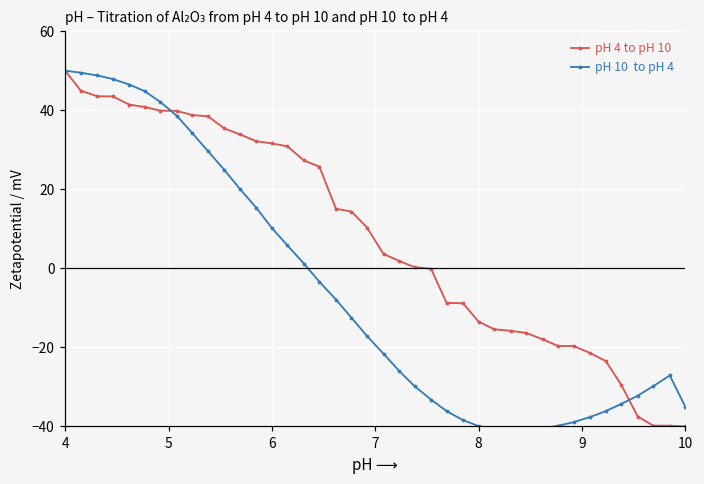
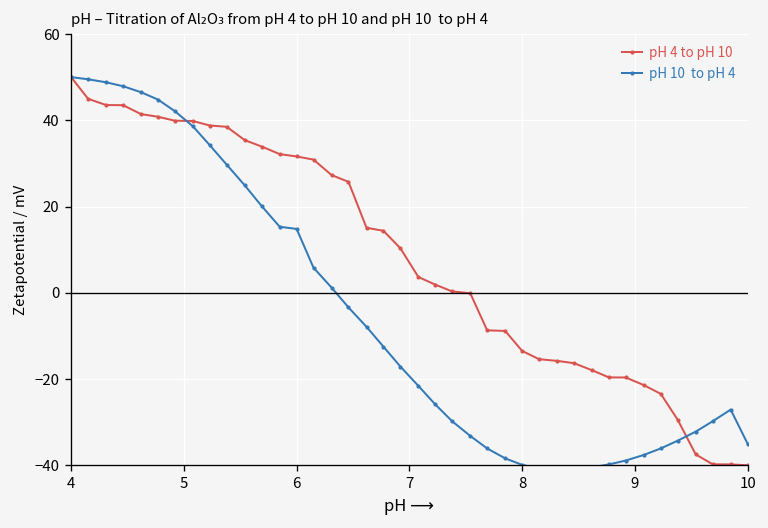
pH 10 to pH 4, 6: 10 -> 15
